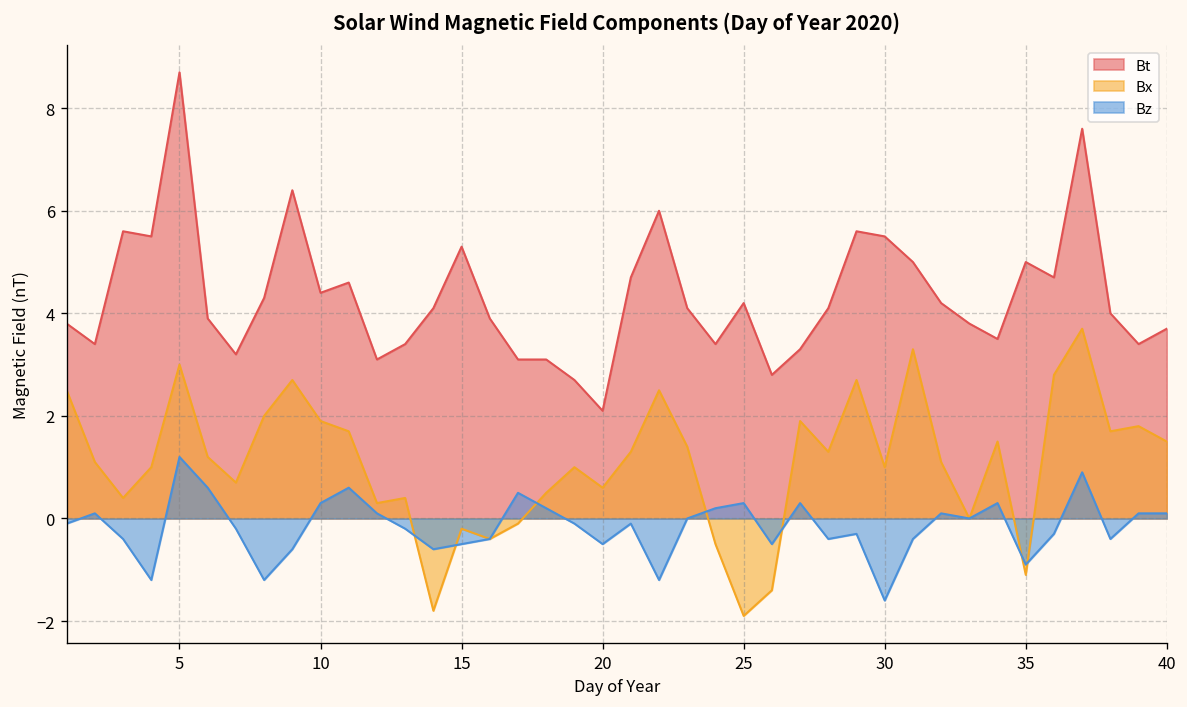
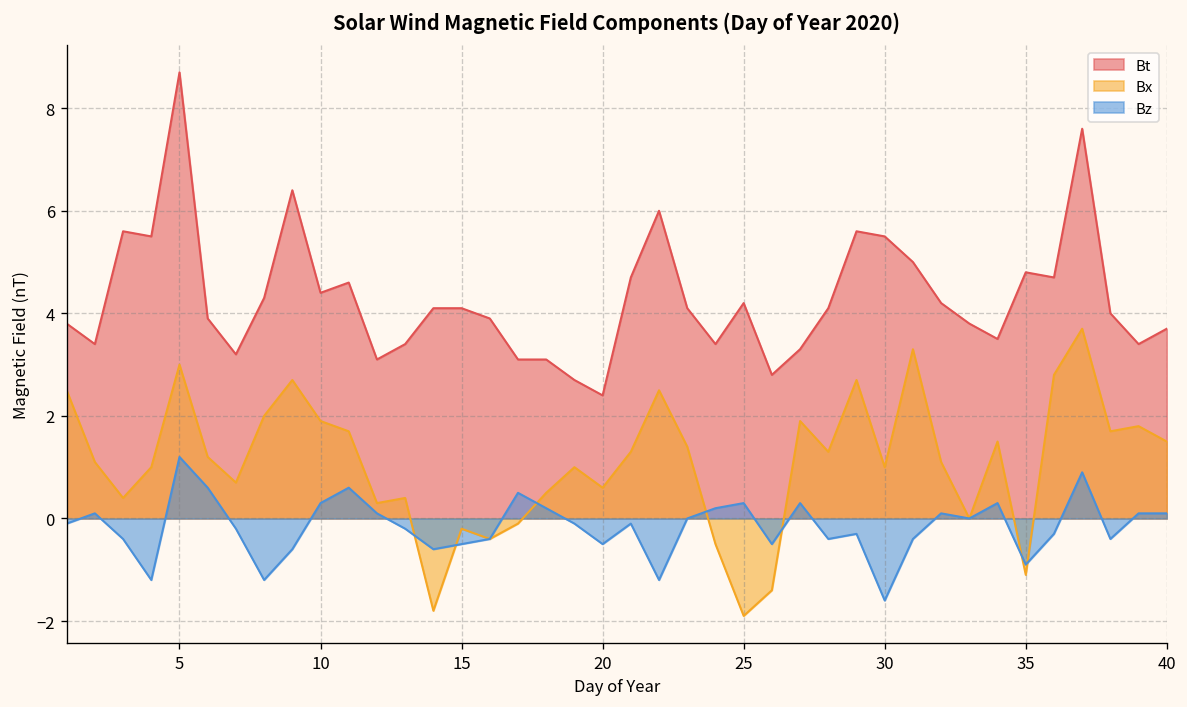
Bt, 15: 5.3 -> 4.1
Bt, 20: 2.1 -> 2.4
Bt, 35: 5.0 -> 4.8
